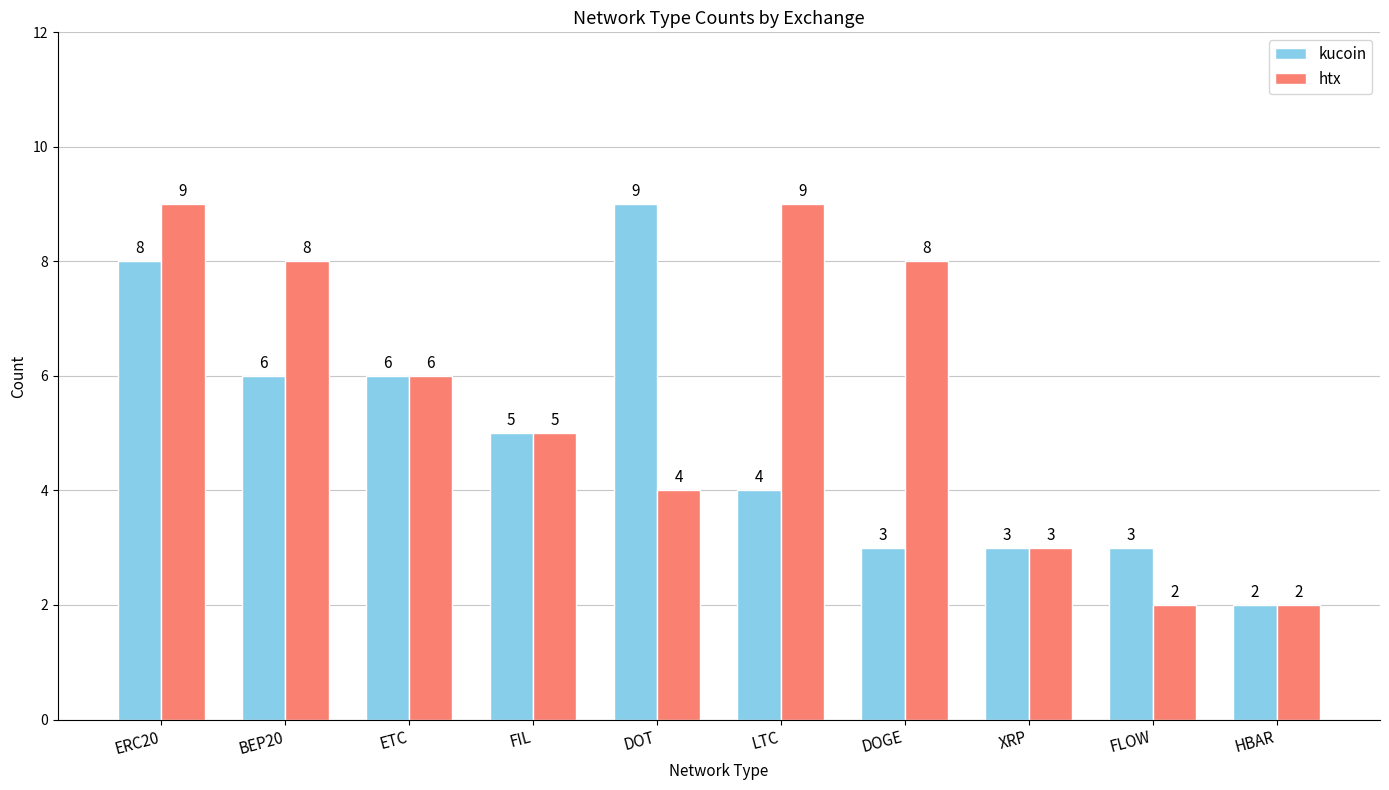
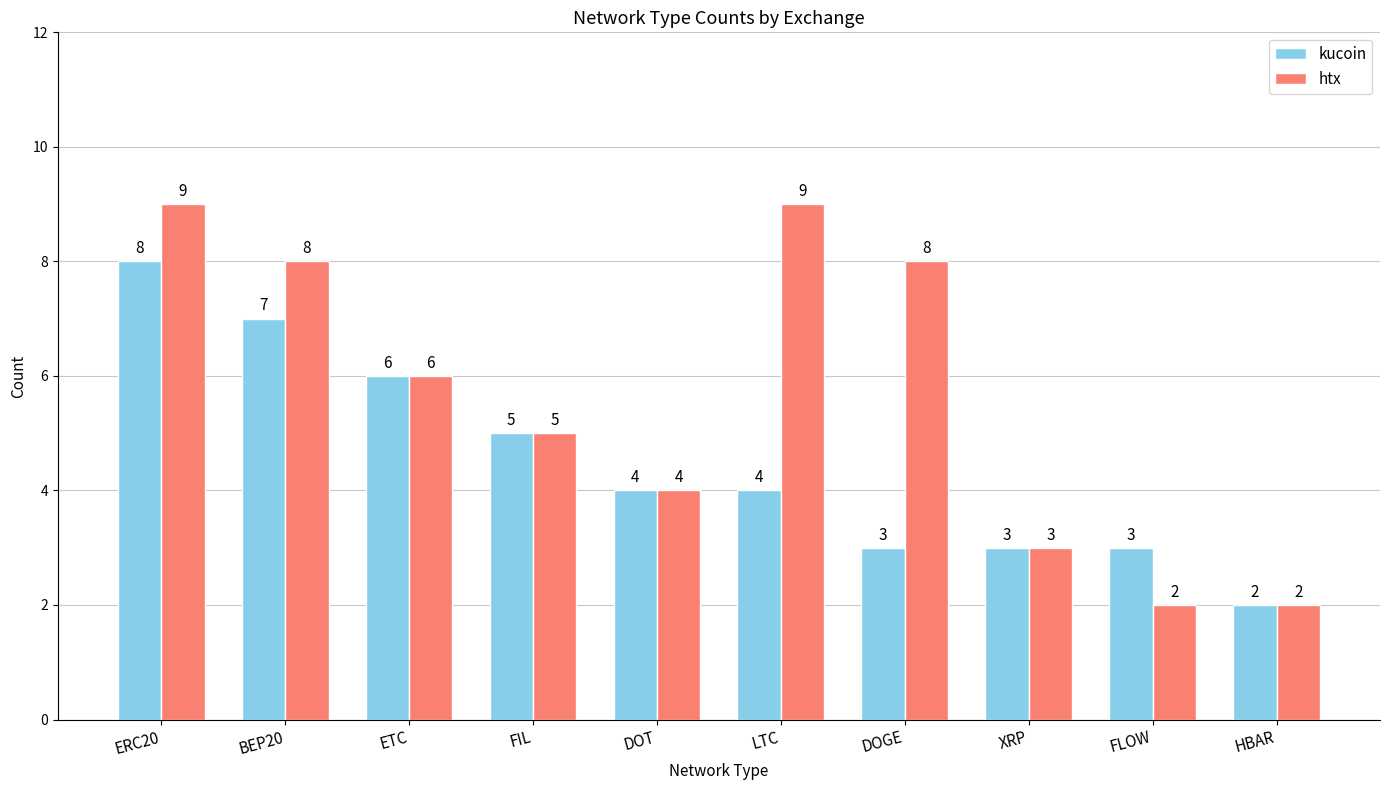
kucoin, BEP20: 6 -> 7
kucoin, DOT: 9 -> 4
